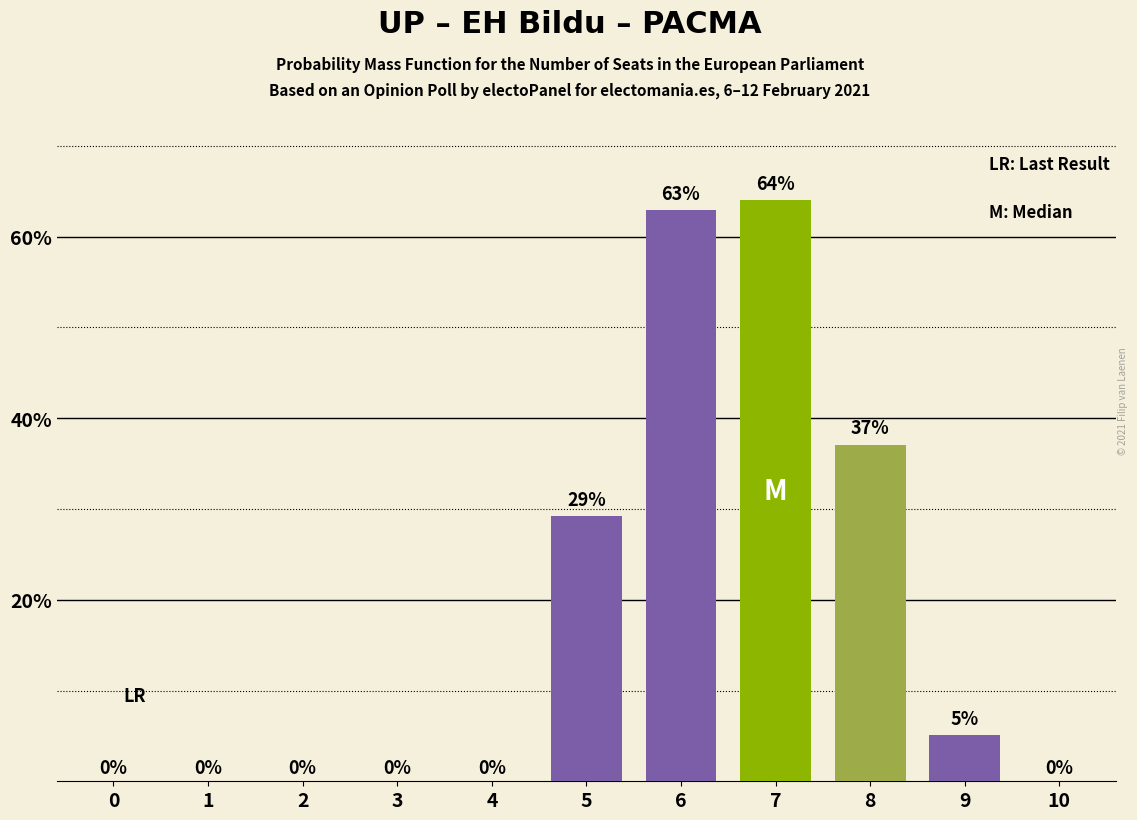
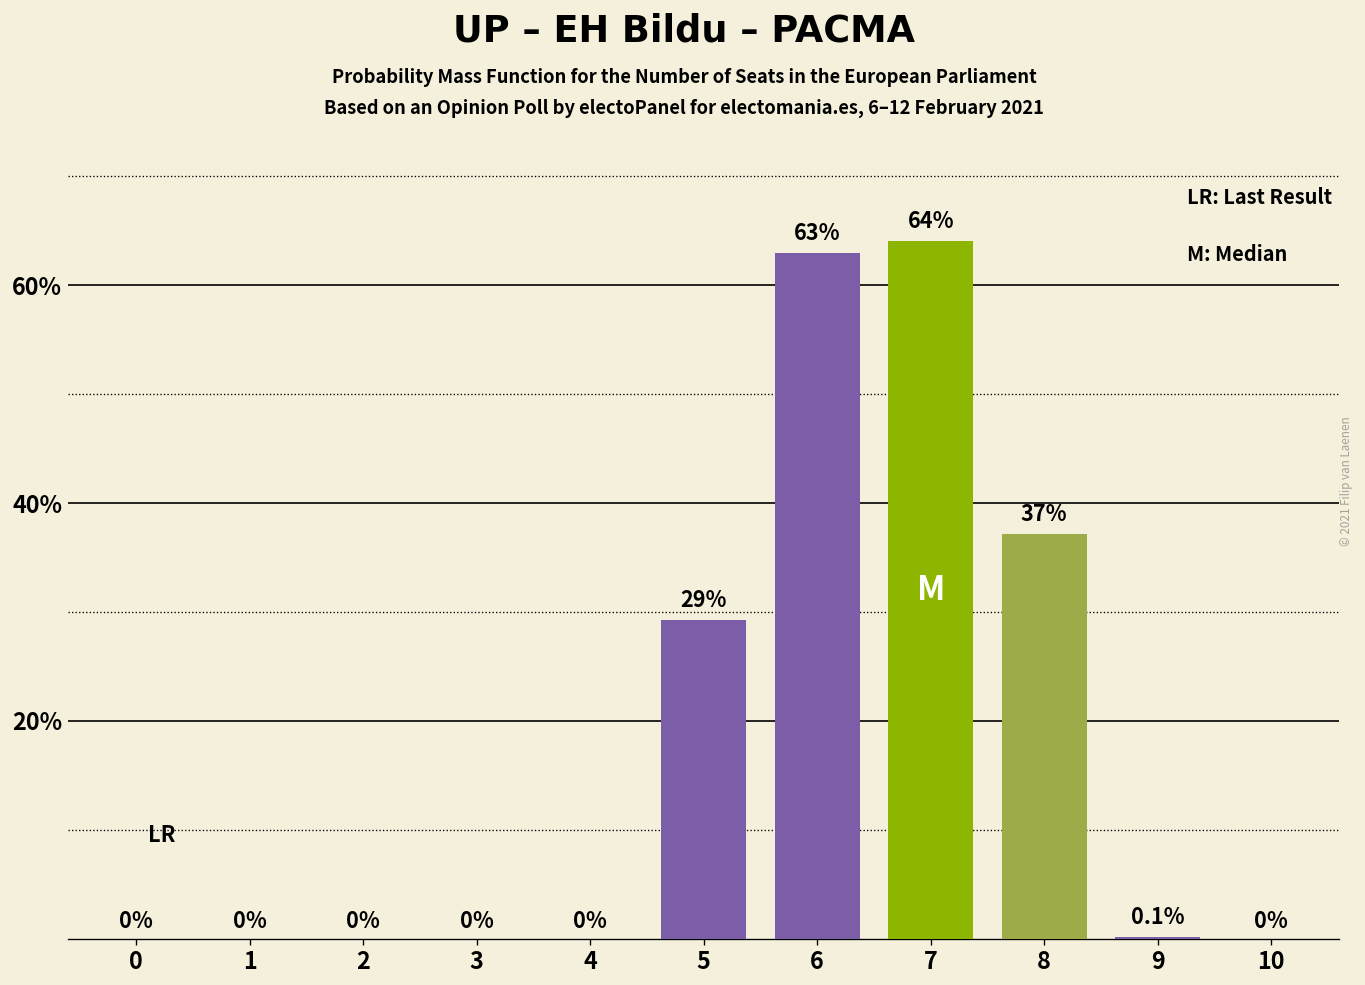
9: 5% -> 0.1%
